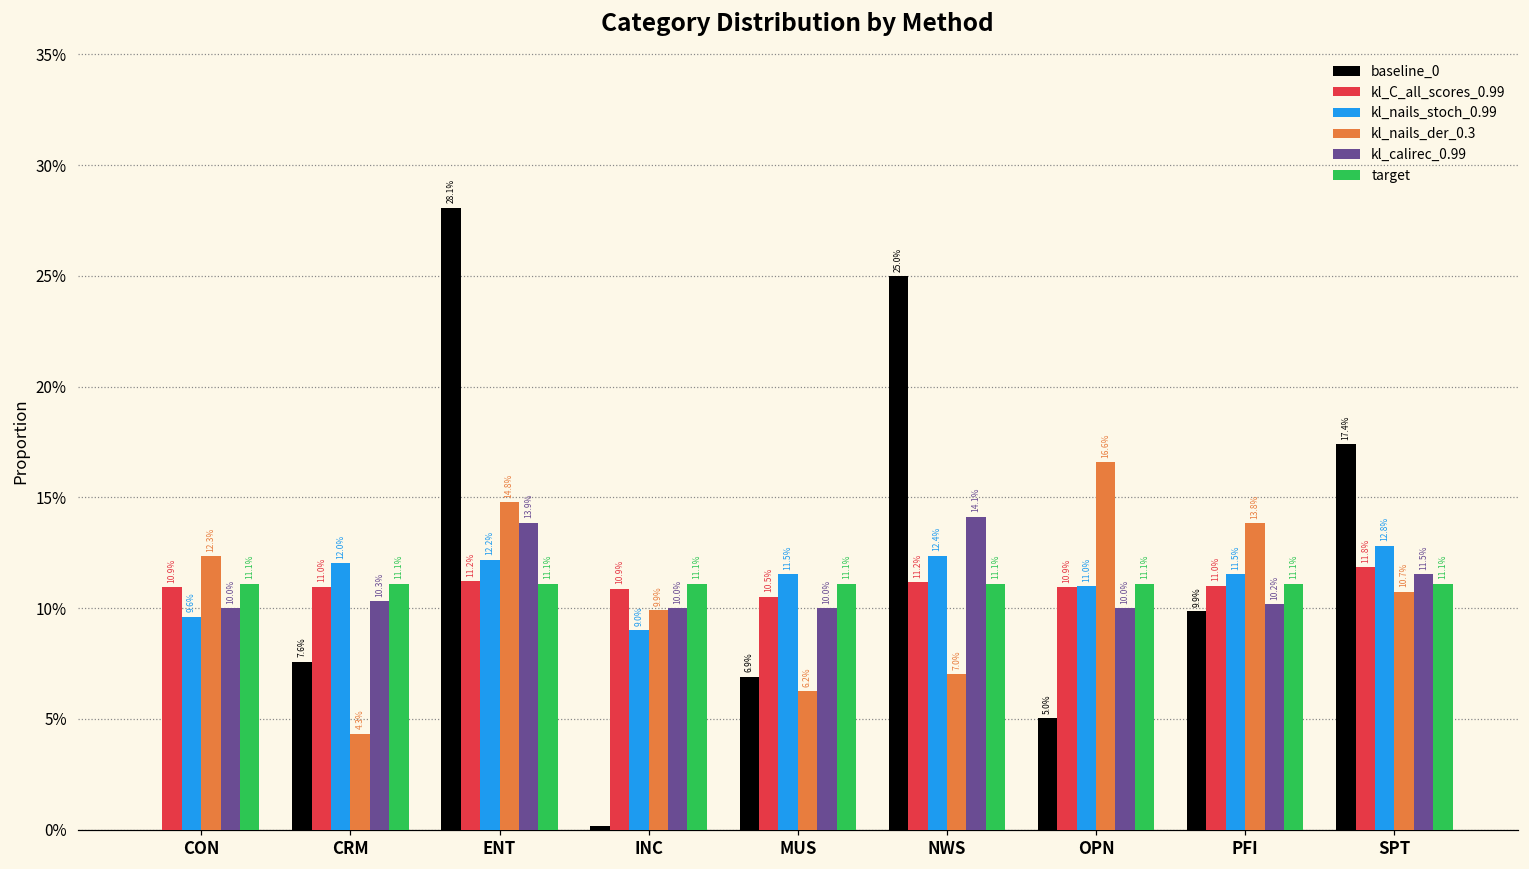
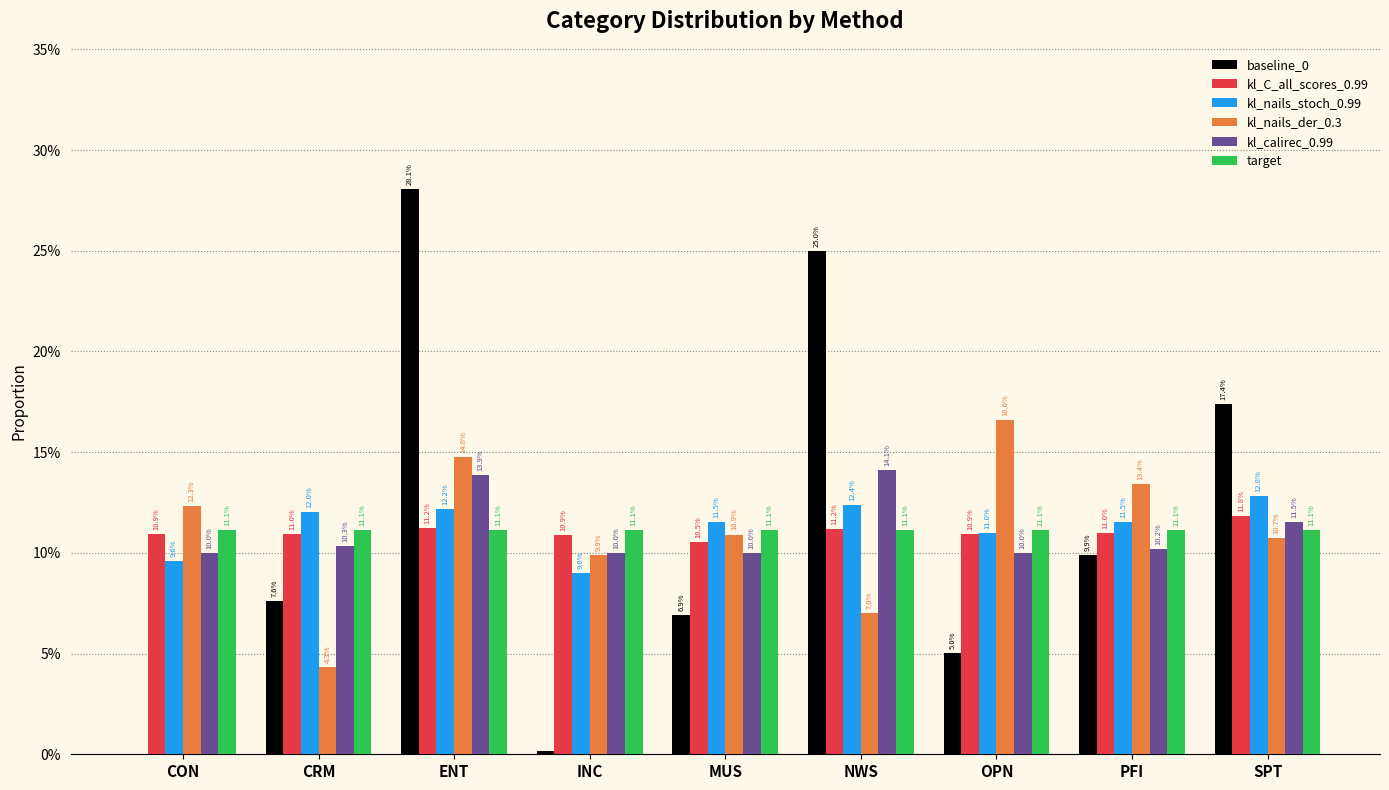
kl_nails_der_0.3, MUS: 6.2% -> 10.9%
kl_nails_der_0.3, PFI: 13.8% -> 13.4%
